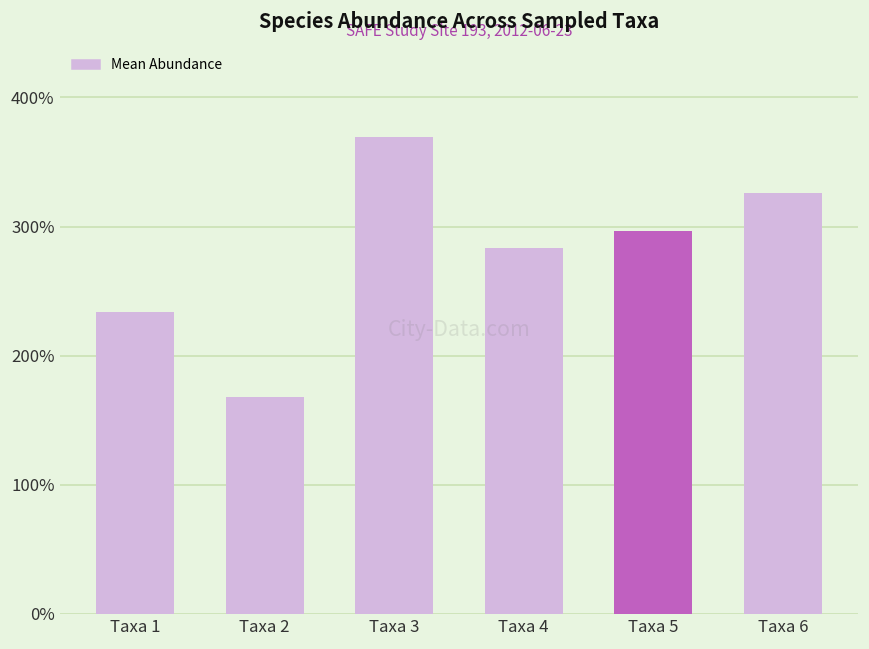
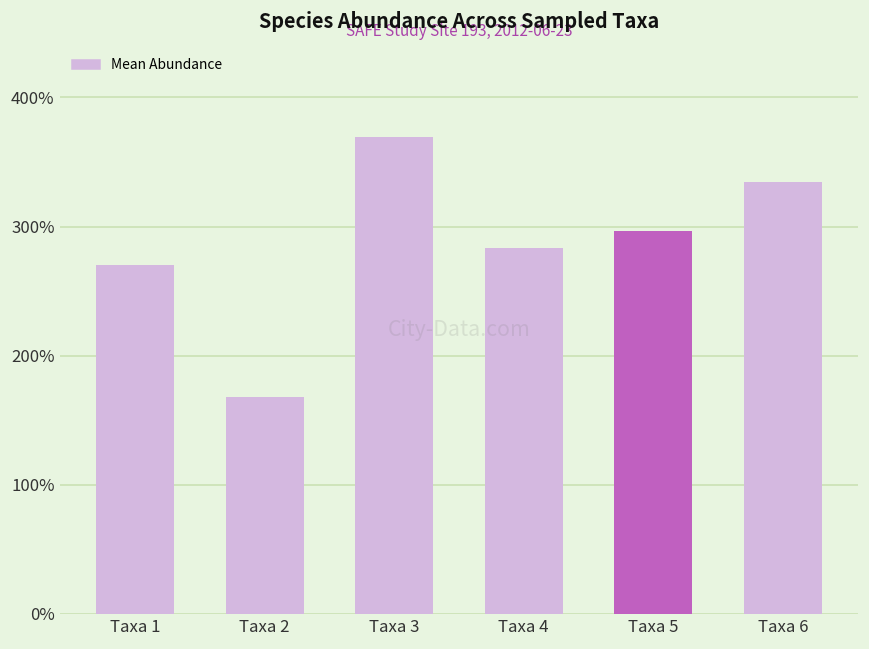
Taxa 1: 234% -> 270%
Taxa 6: 326% -> 334%
